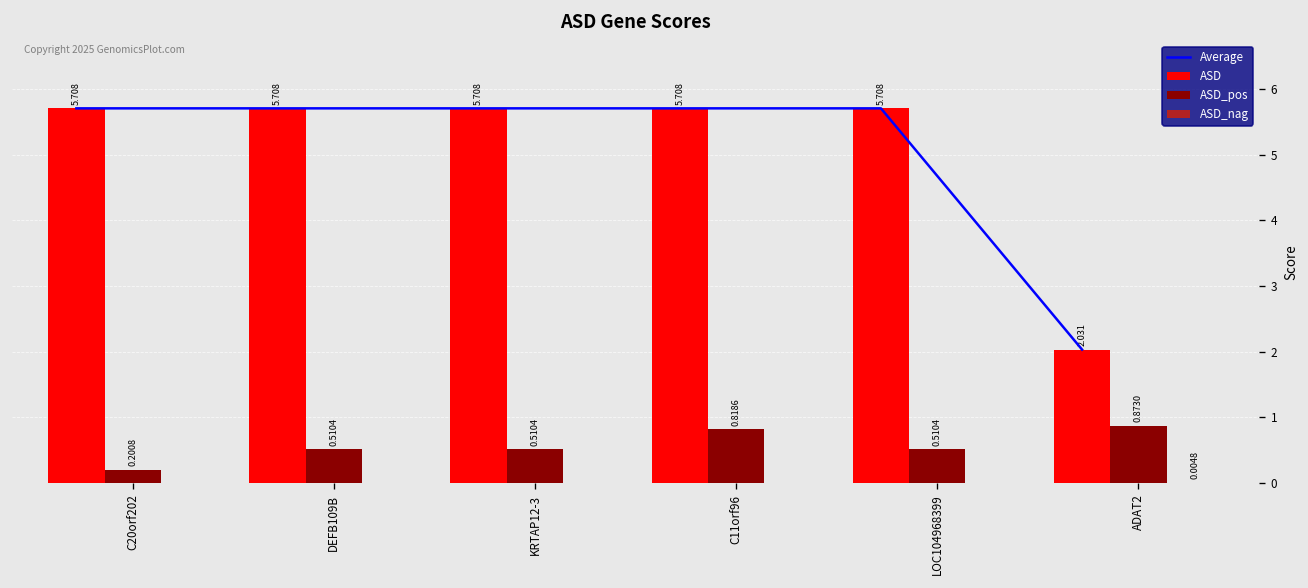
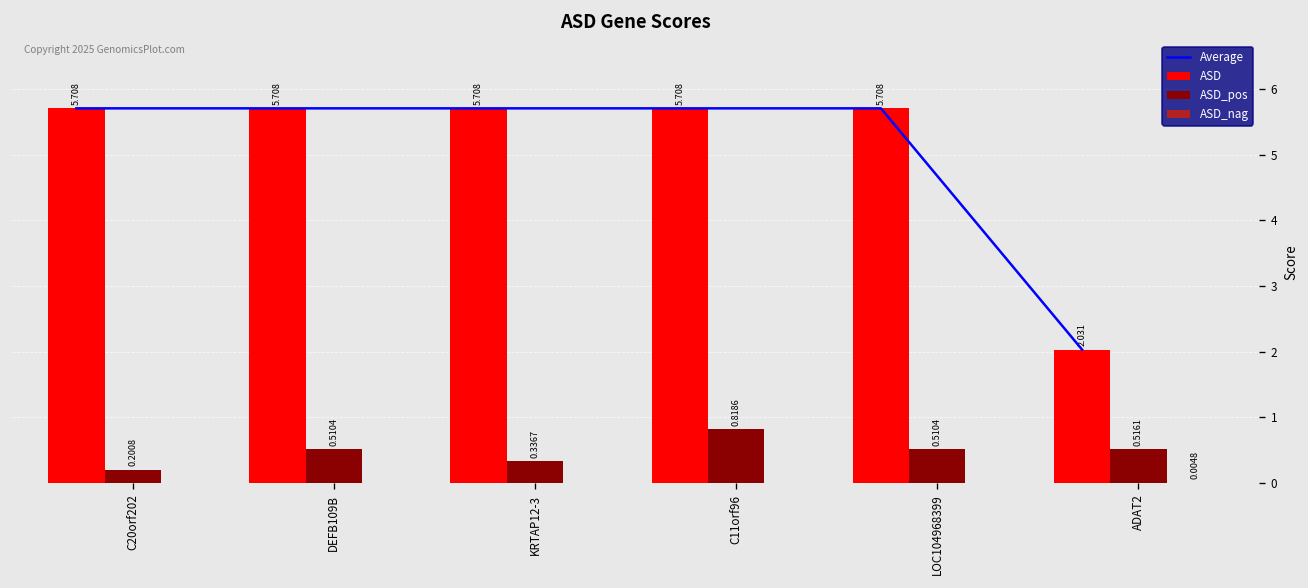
ASD_pos, KRTAP12-3: 0.5104 -> 0.3367
ASD_pos, ADAT2: 0.8730 -> 0.5161
